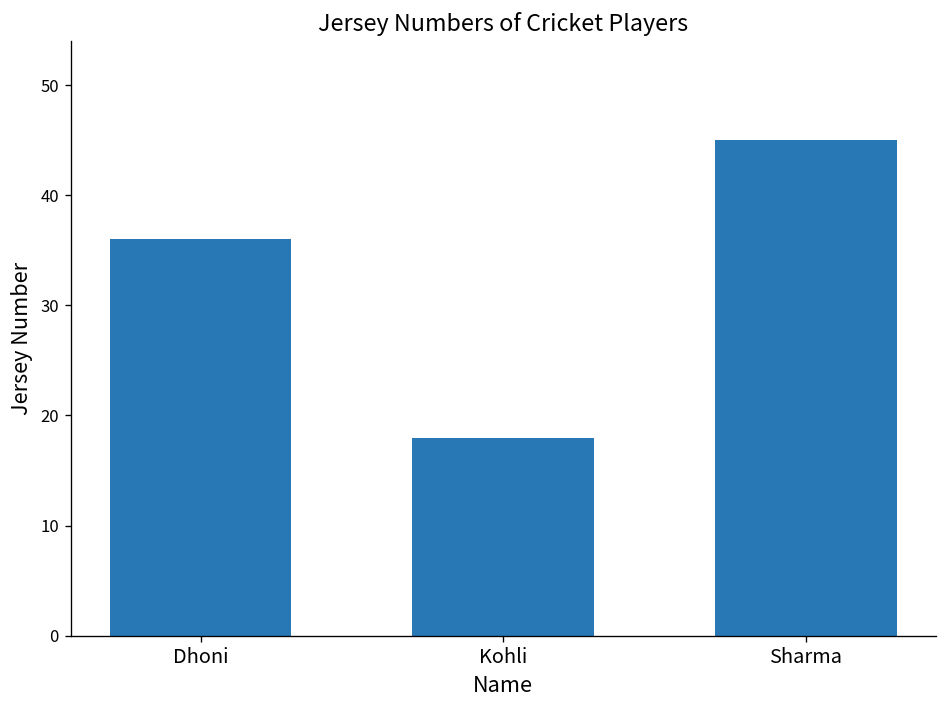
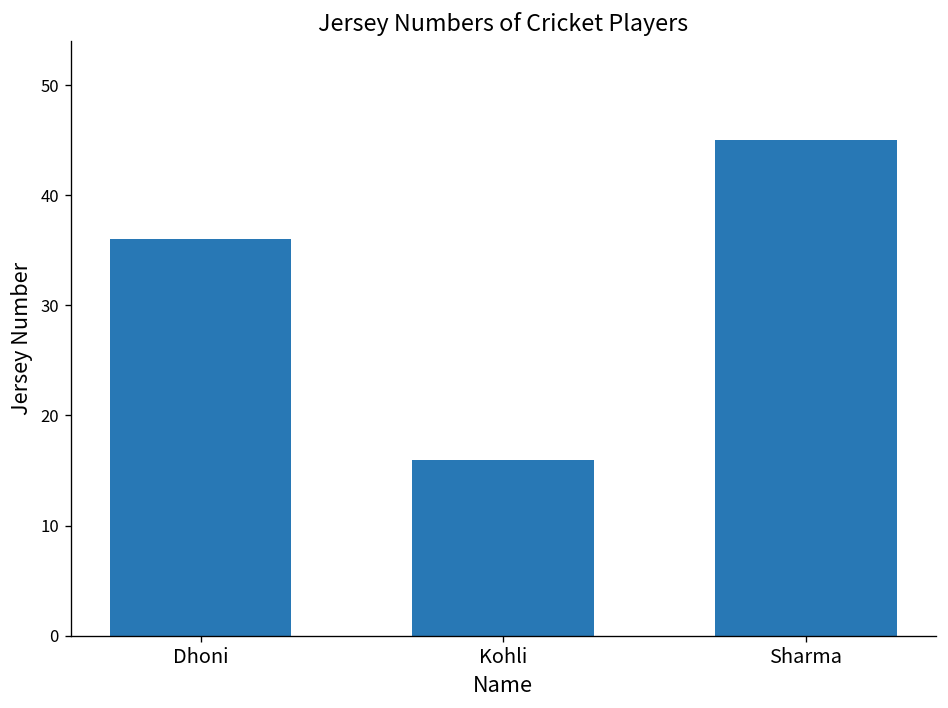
Kohli: 18 -> 16
